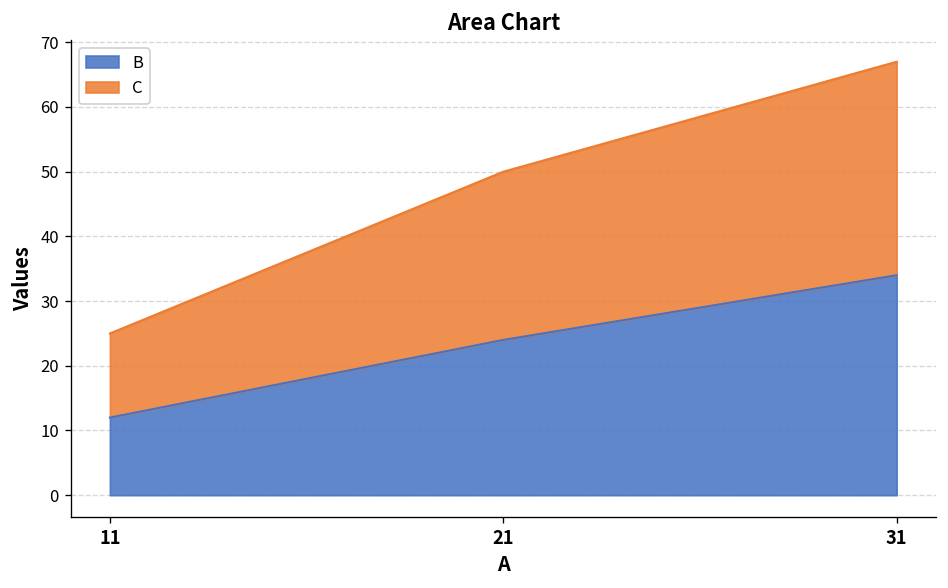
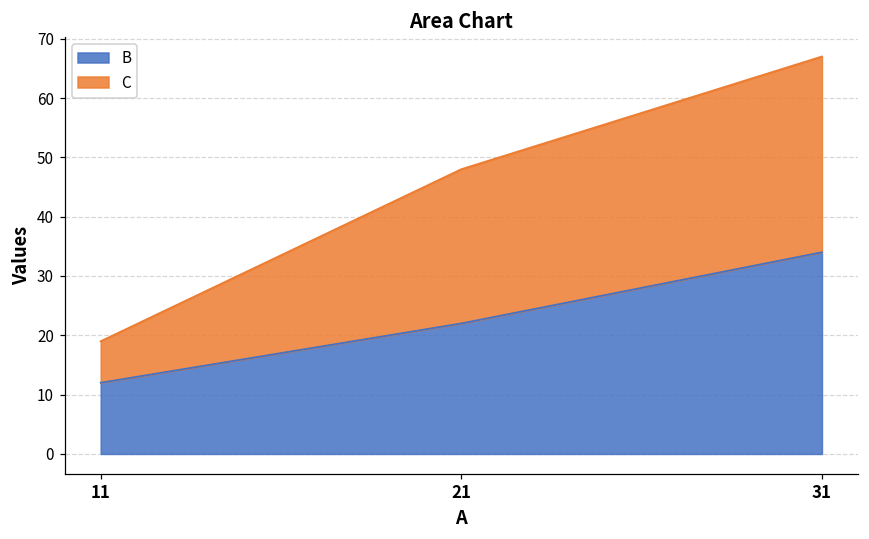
C, 11: 13 -> 7
B, 21: 24 -> 22
